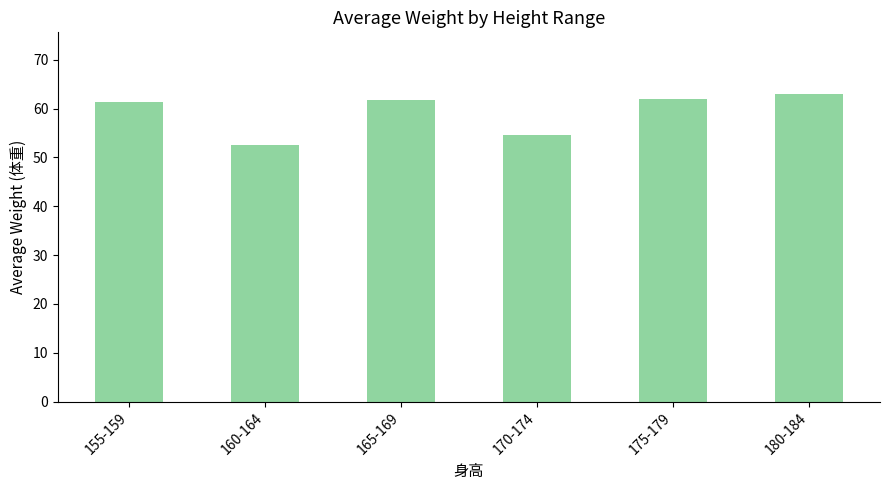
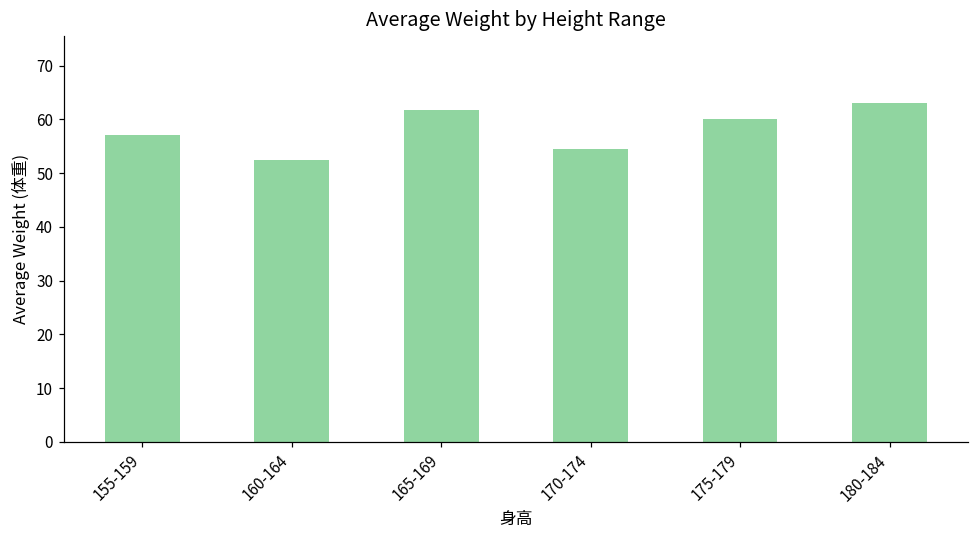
155-159: 61 -> 57
175-179: 62 -> 60
